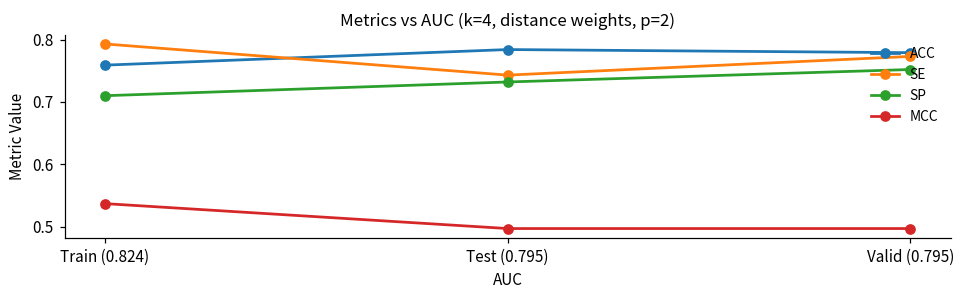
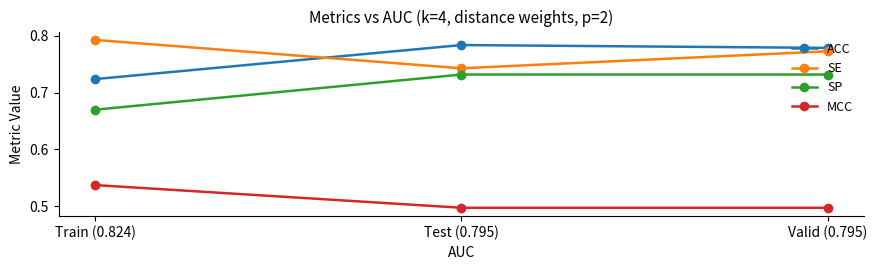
ACC, Train (0.824): 0.76 -> 0.72
SP, Train (0.824): 0.71 -> 0.67
SP, Valid (0.795): 0.75 -> 0.73
